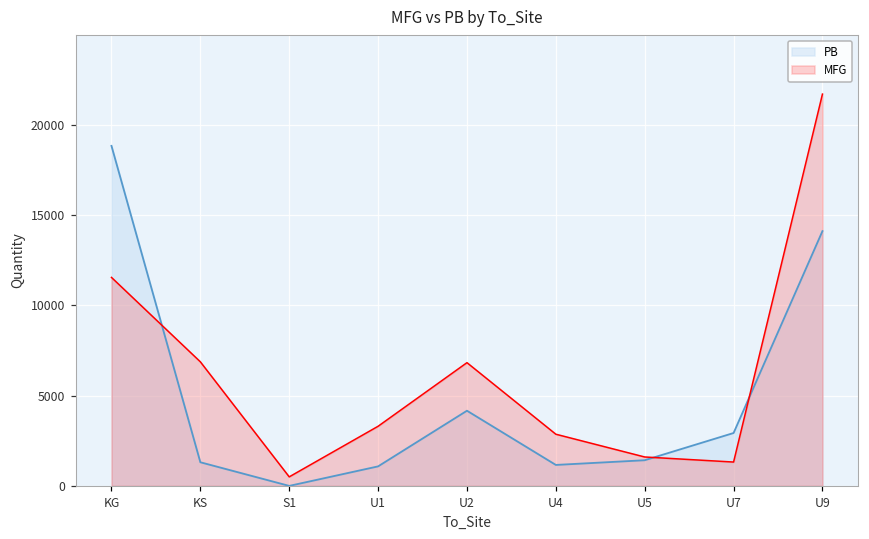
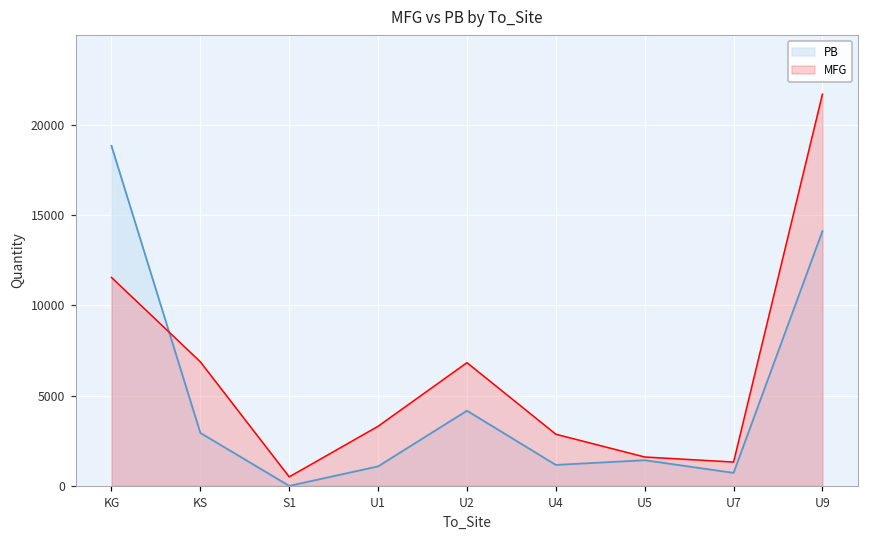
PB, KS: 1300 -> 2900
PB, U7: 2900 -> 700
